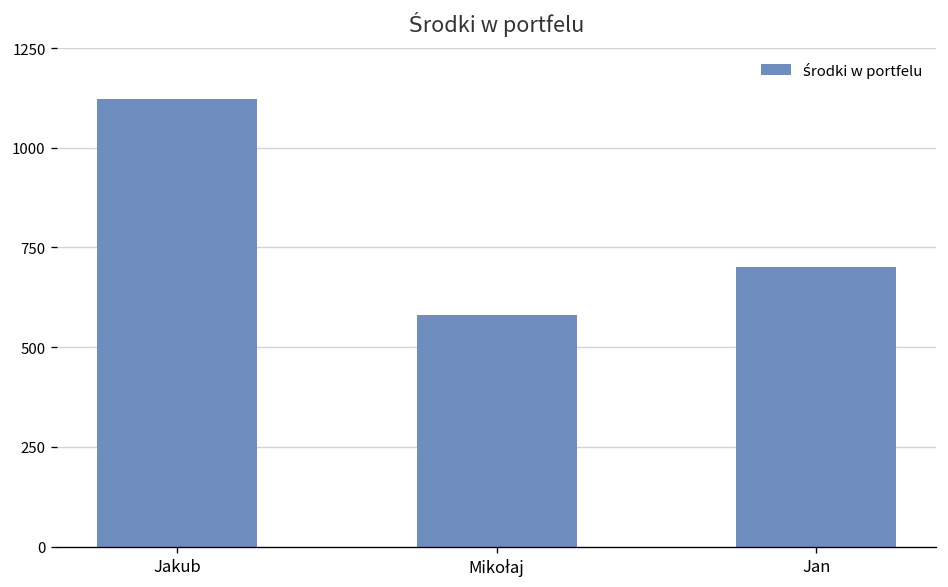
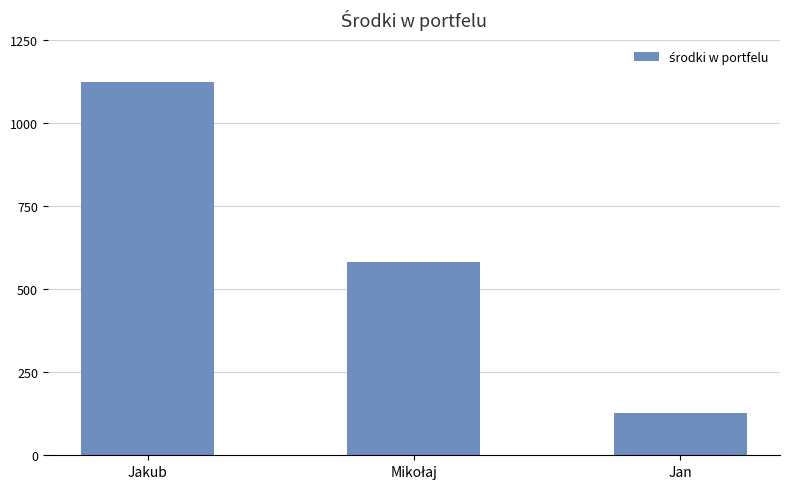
Jan: 700 -> 130
